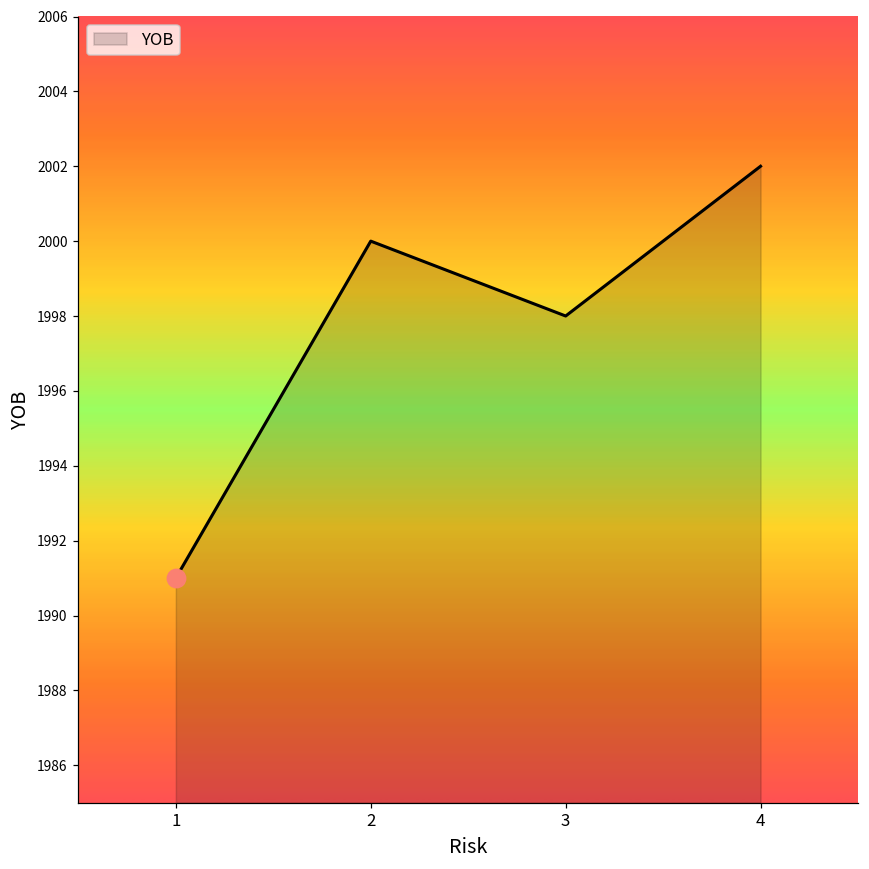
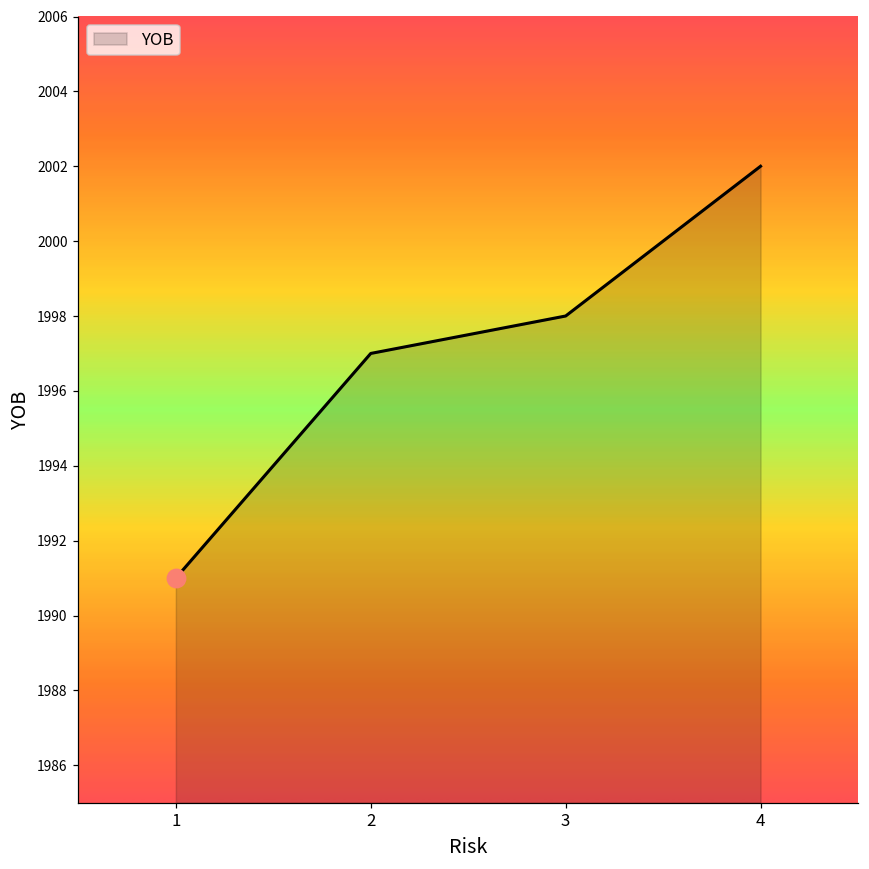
YOB, 2: 2000 -> 1997
